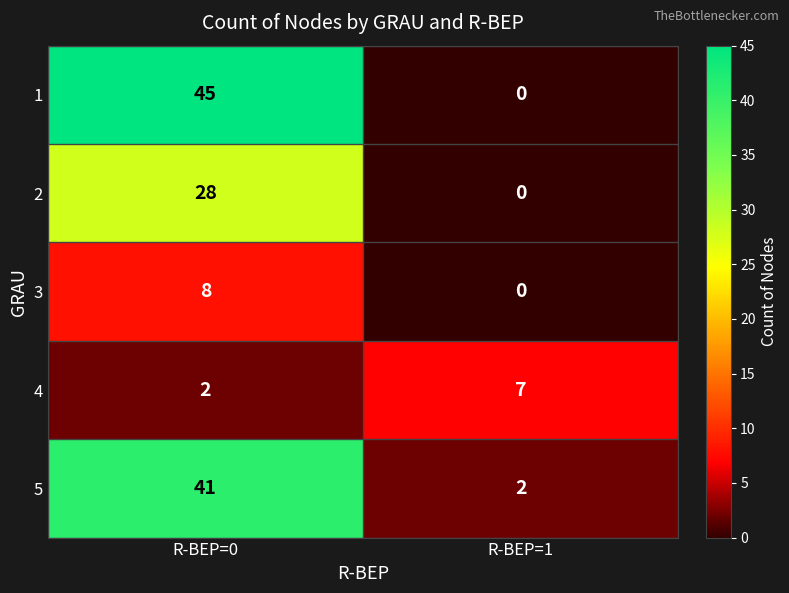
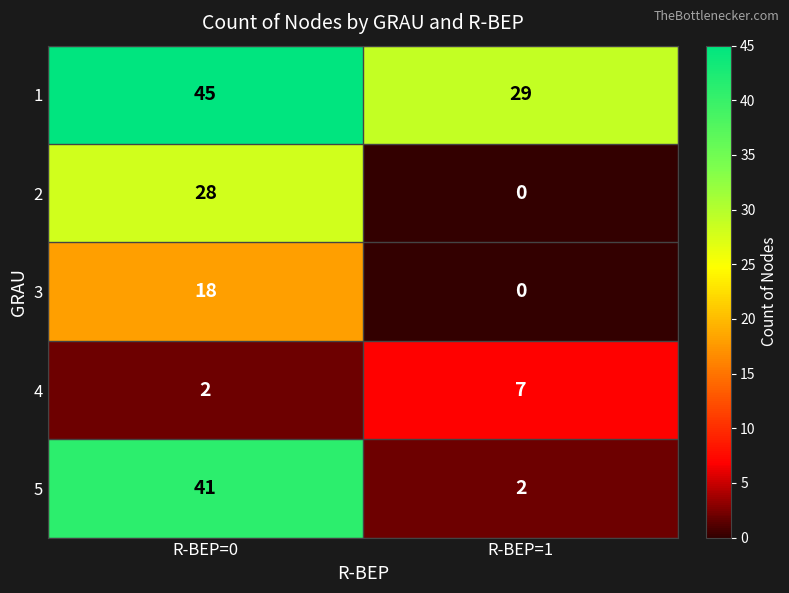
1, R-BEP=1: 0 -> 29
3, R-BEP=0: 8 -> 18
